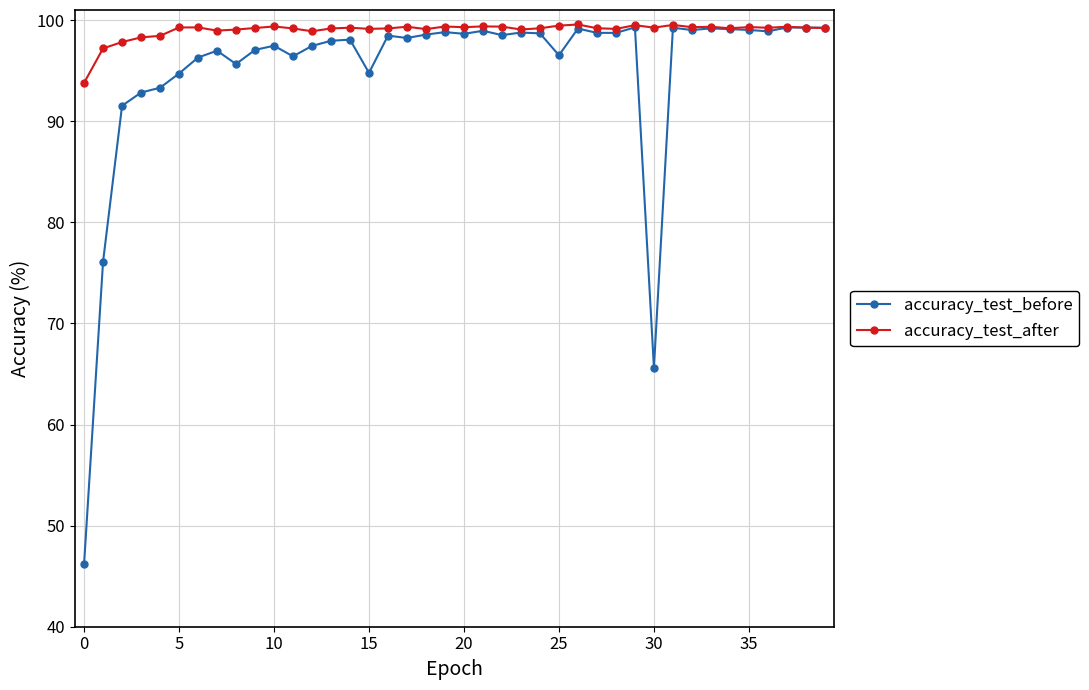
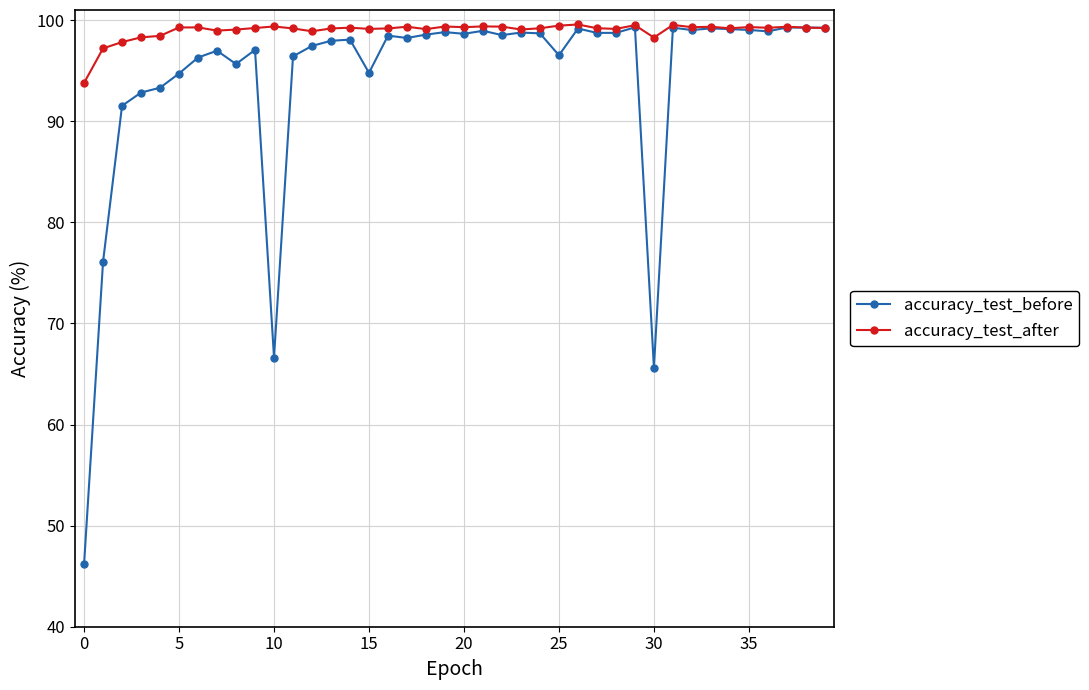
accuracy_test_before, 10: 97.5 -> 66.6
accuracy_test_after, 30: 99.3 -> 98.3
